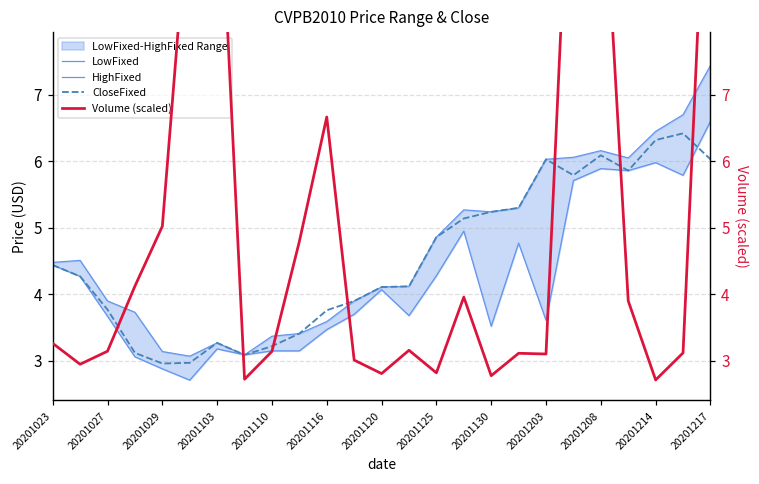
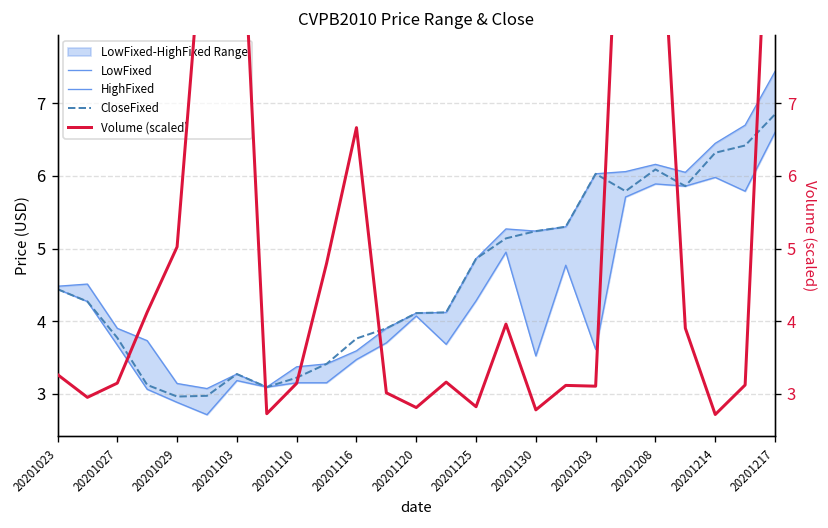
CloseFixed, 20201217: 6.0 -> 6.9
